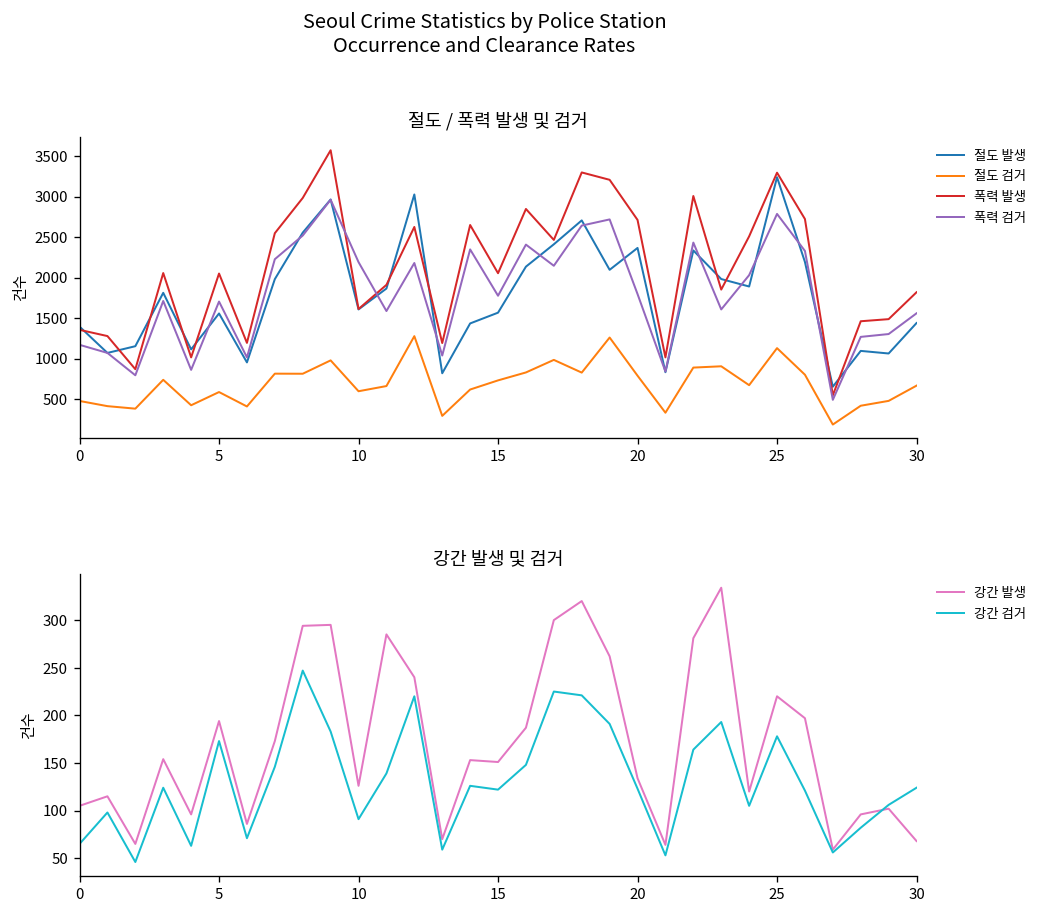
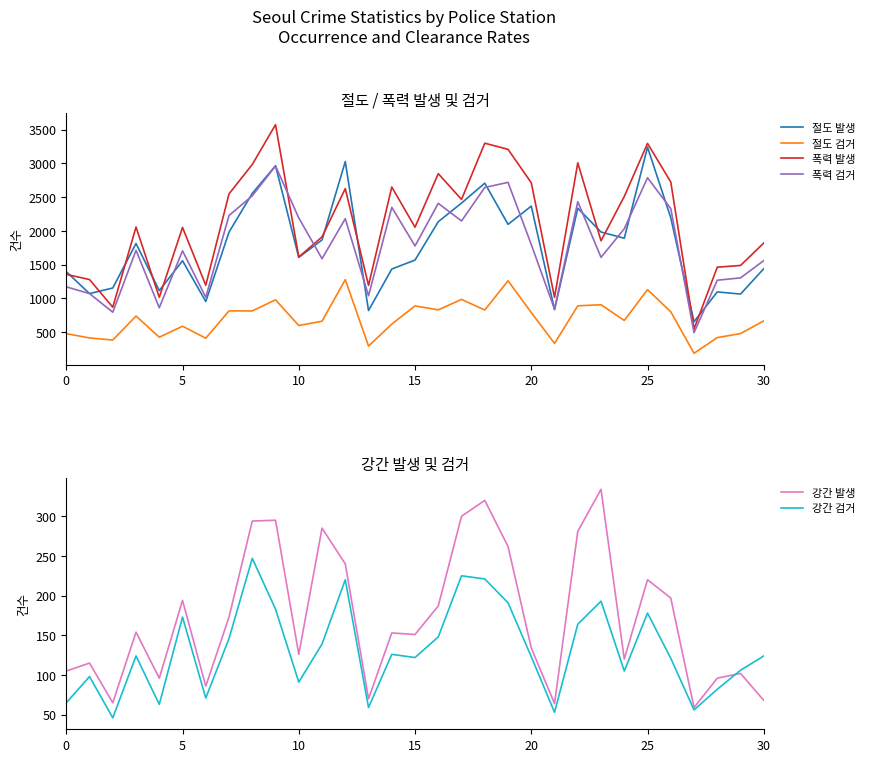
절도 / 폭력 발생 및 검거, 절도 검거, 15: 700 -> 900
